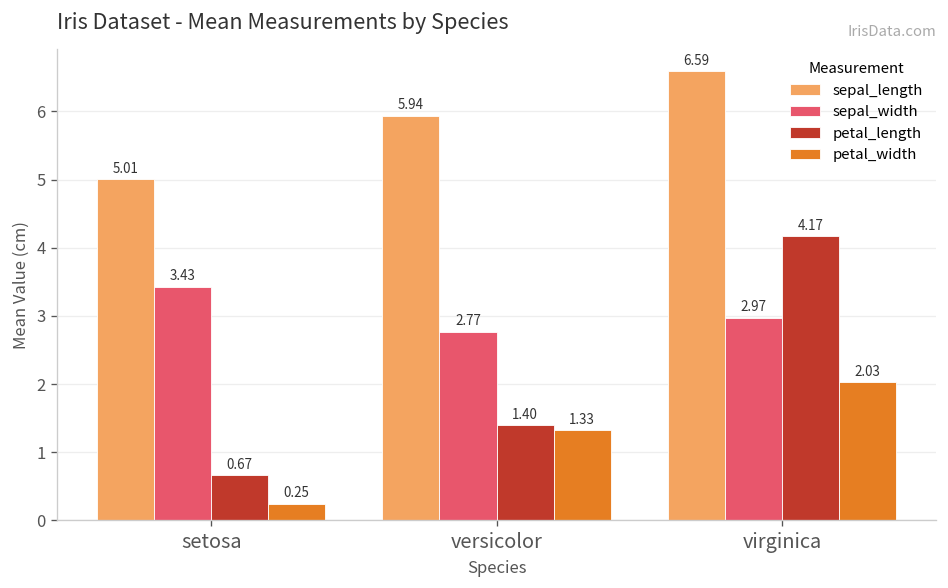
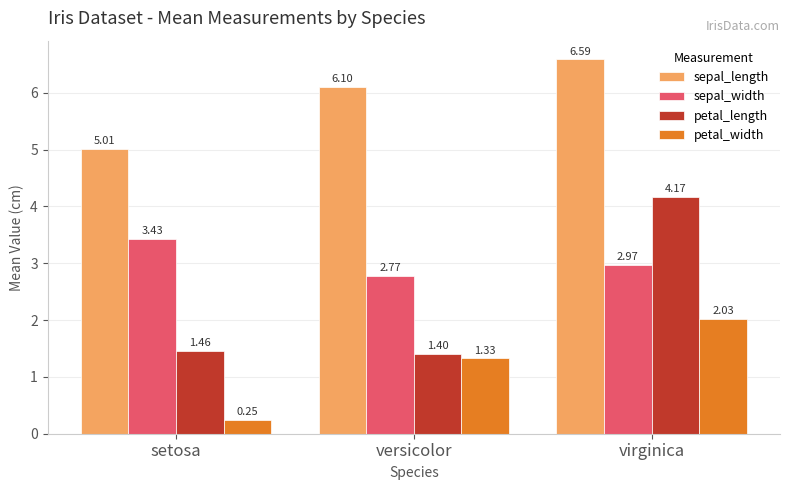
petal_length, setosa: 0.67 -> 1.46
sepal_length, versicolor: 5.94 -> 6.10
